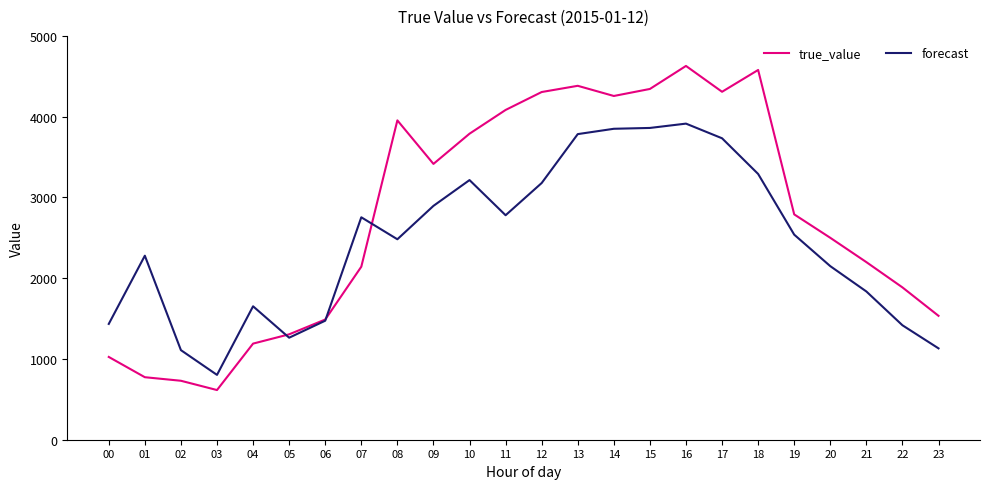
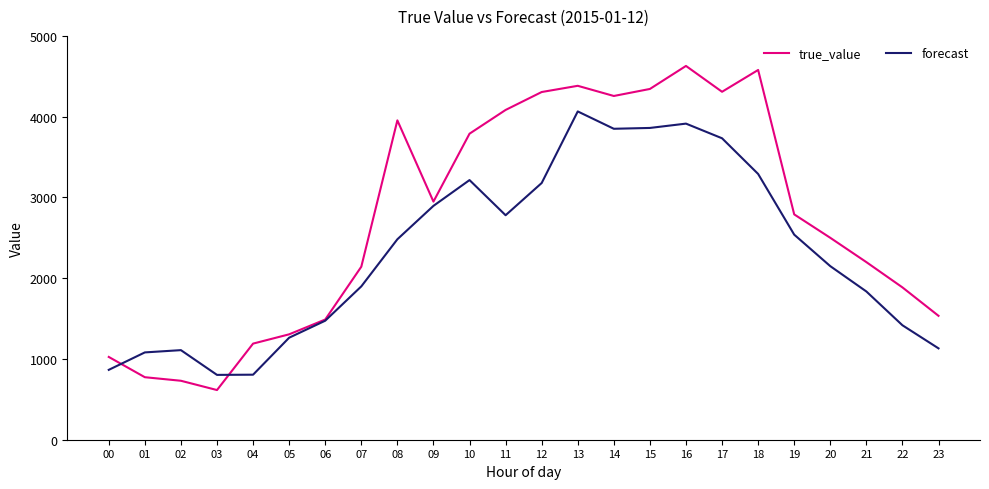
forecast, 00: 1400 -> 900
forecast, 01: 2300 -> 1100
forecast, 04: 1700 -> 800
forecast, 07: 2800 -> 1900
true_value, 09: 3400 -> 2900
forecast, 13: 3800 -> 4100
